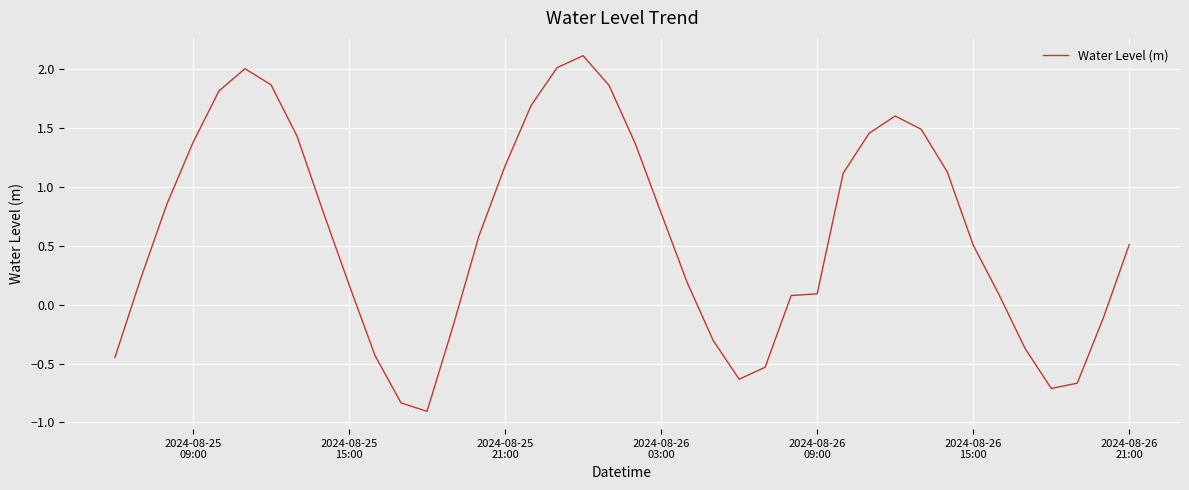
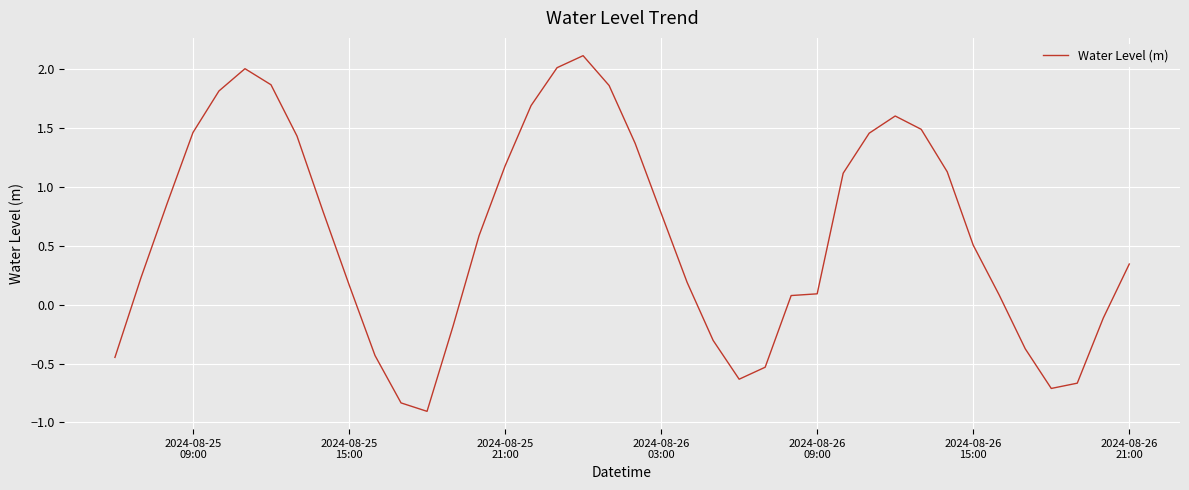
2024-08-25 09:00: 1.38 -> 1.46
2024-08-26 21:00: 0.51 -> 0.35
